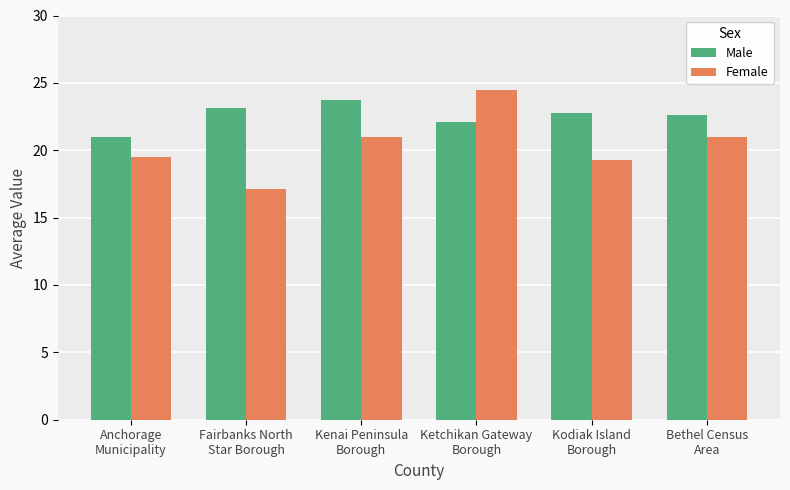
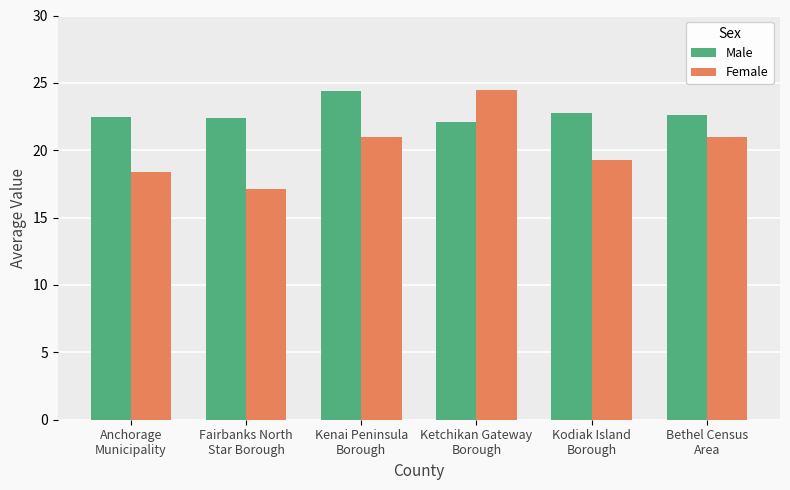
Male, Anchorage Municipality: 21.0 -> 22.5
Female, Anchorage Municipality: 19.5 -> 18.4
Male, Fairbanks North Star Borough: 23.1 -> 22.4
Male, Kenai Peninsula Borough: 23.7 -> 24.4
